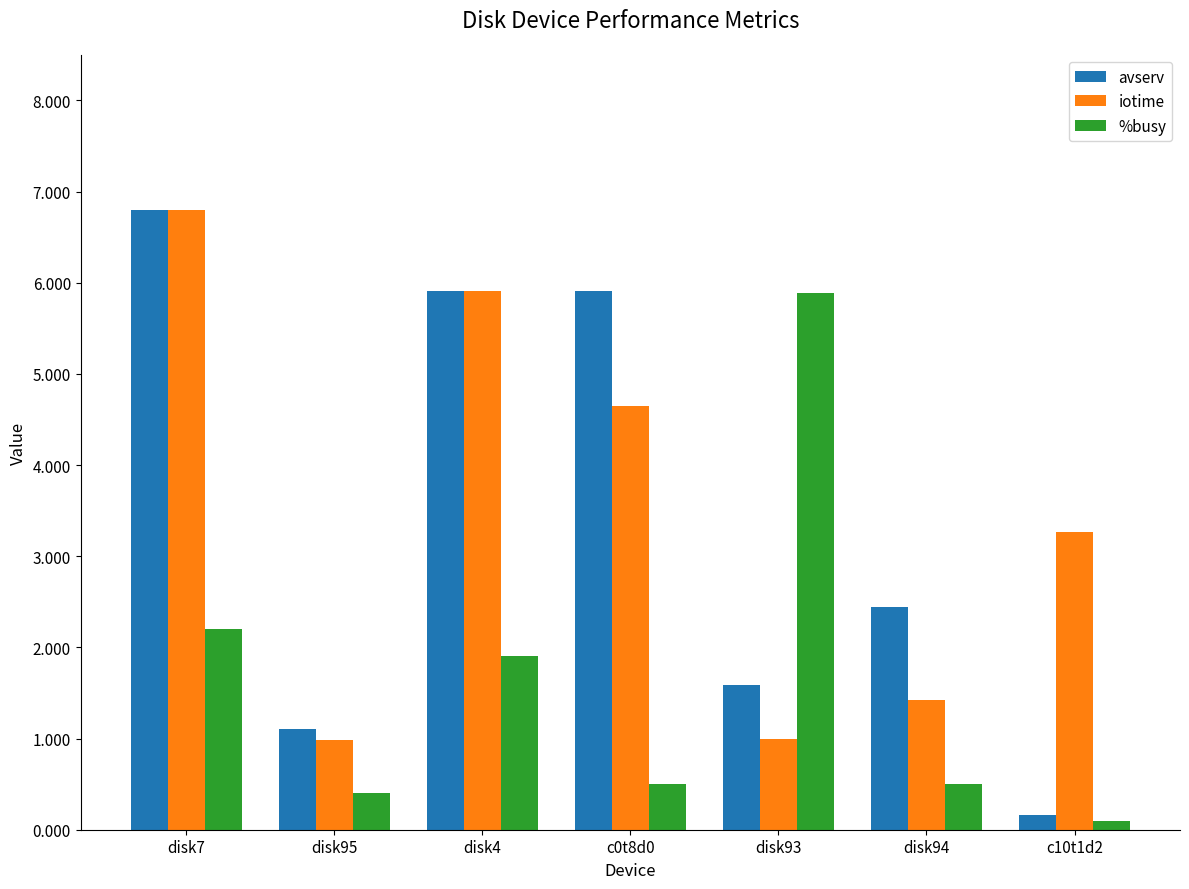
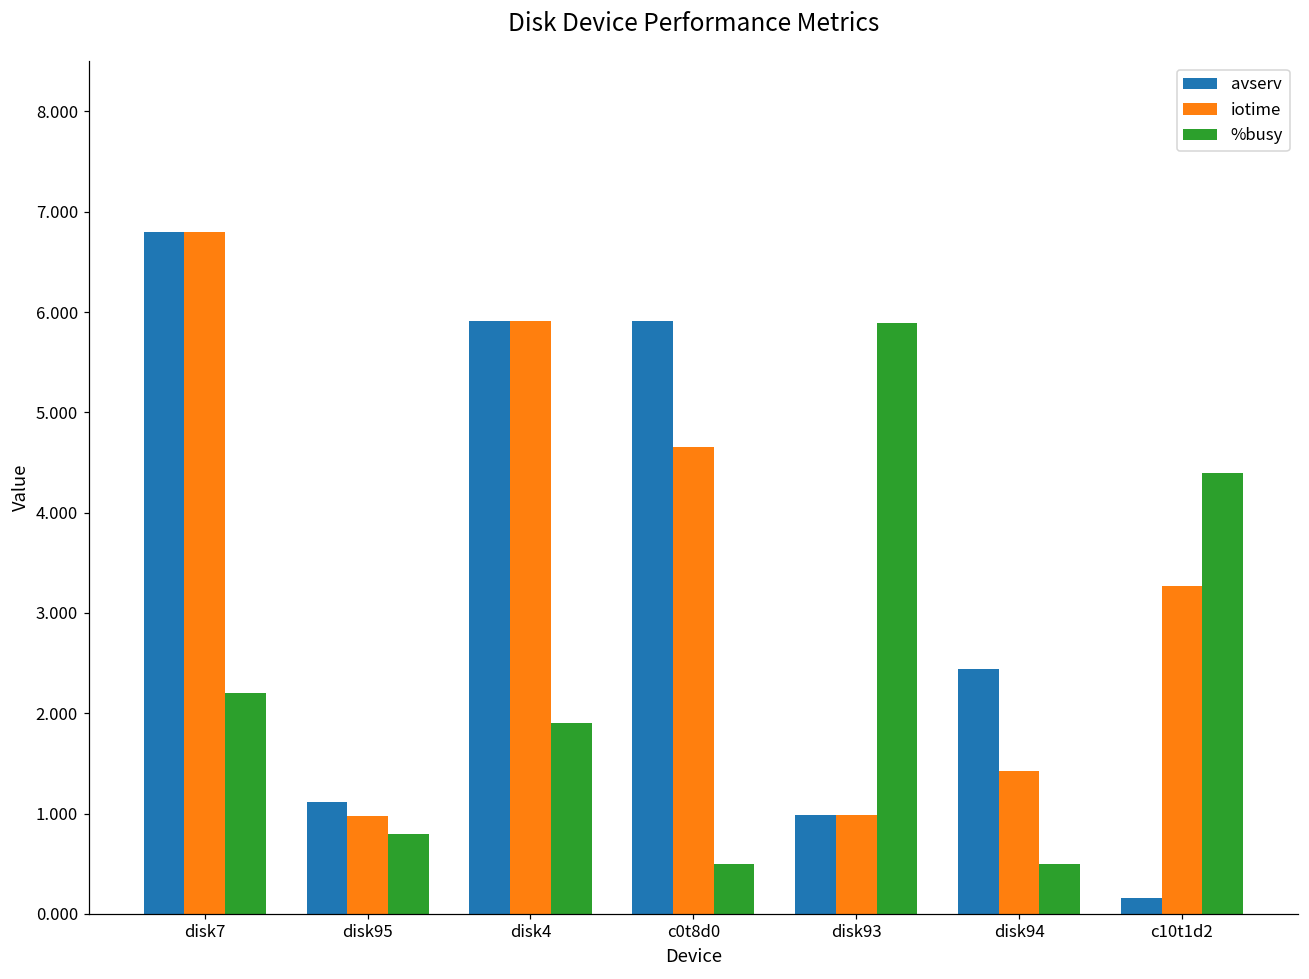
%busy, disk95: 0.4 -> 0.8
avserv, disk93: 1.6 -> 1.0
%busy, c10t1d2: 0.1 -> 4.4
